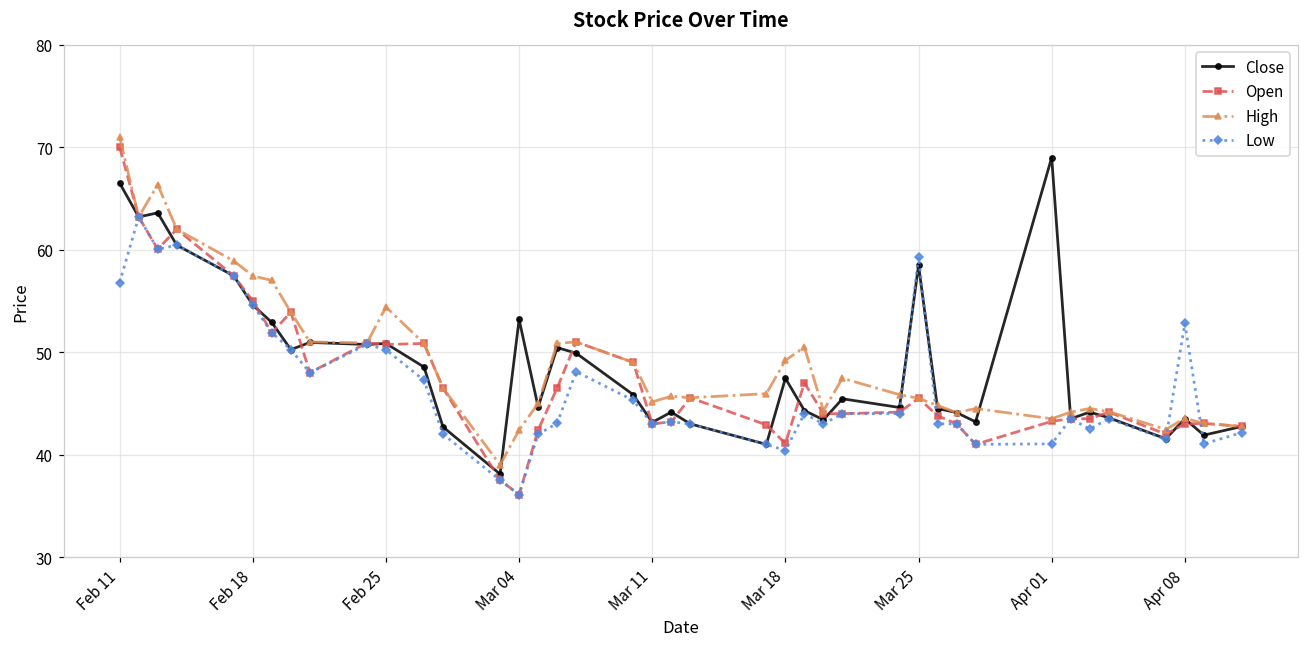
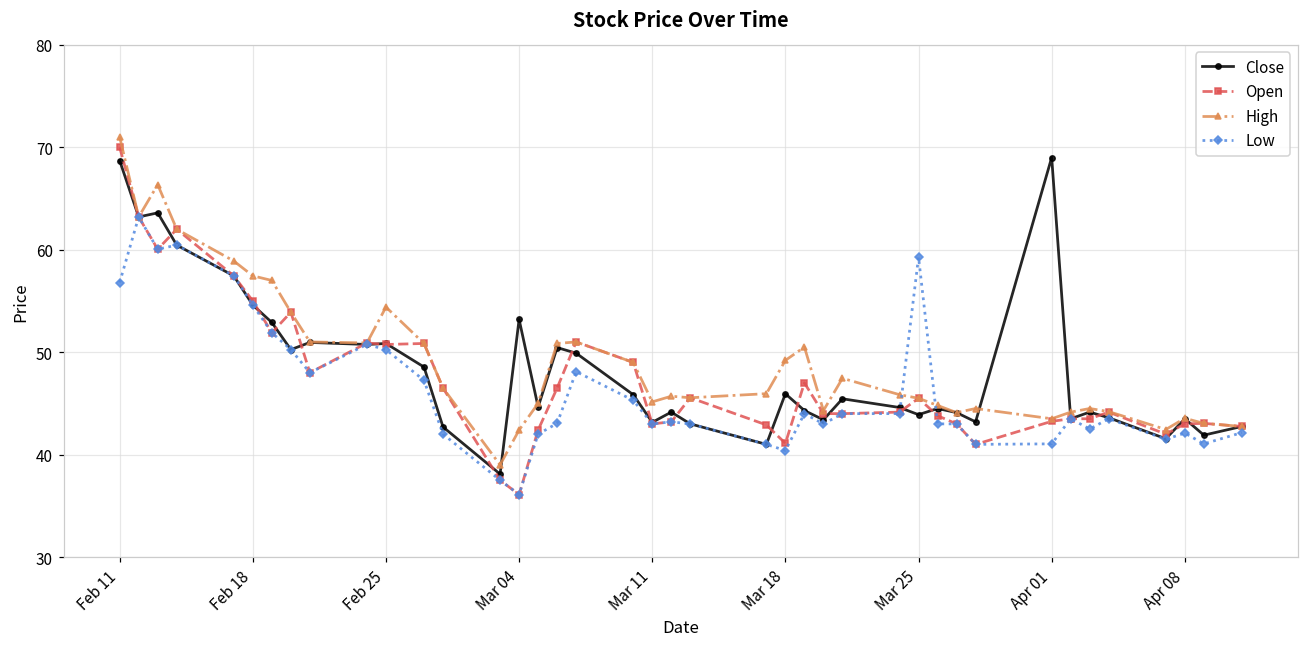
Close, Feb 11: 67 -> 69
Close, Mar 18: 47 -> 46
Close, Mar 25: 59 -> 44
Low, Apr 08: 53 -> 42
